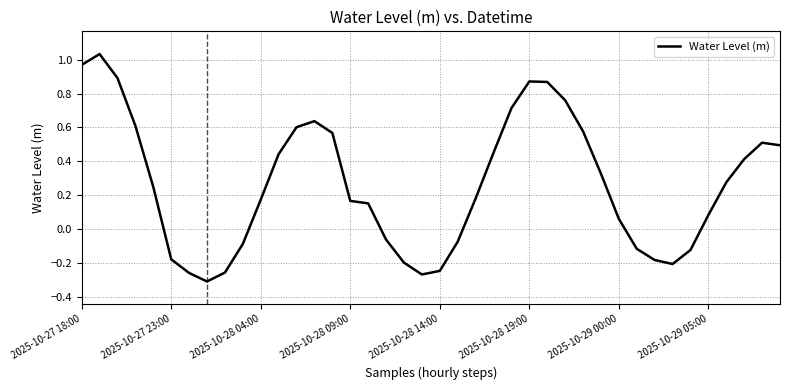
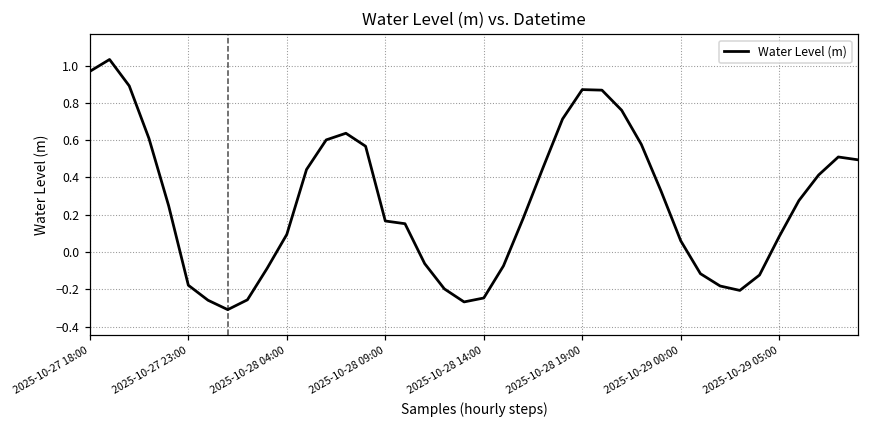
2025-10-28 04:00: 0.17 -> 0.09
